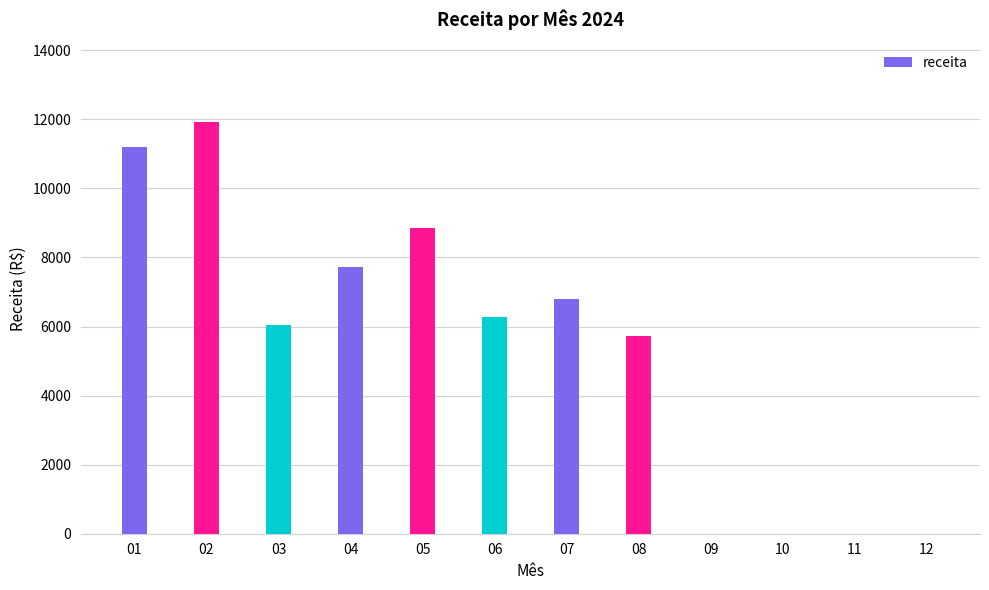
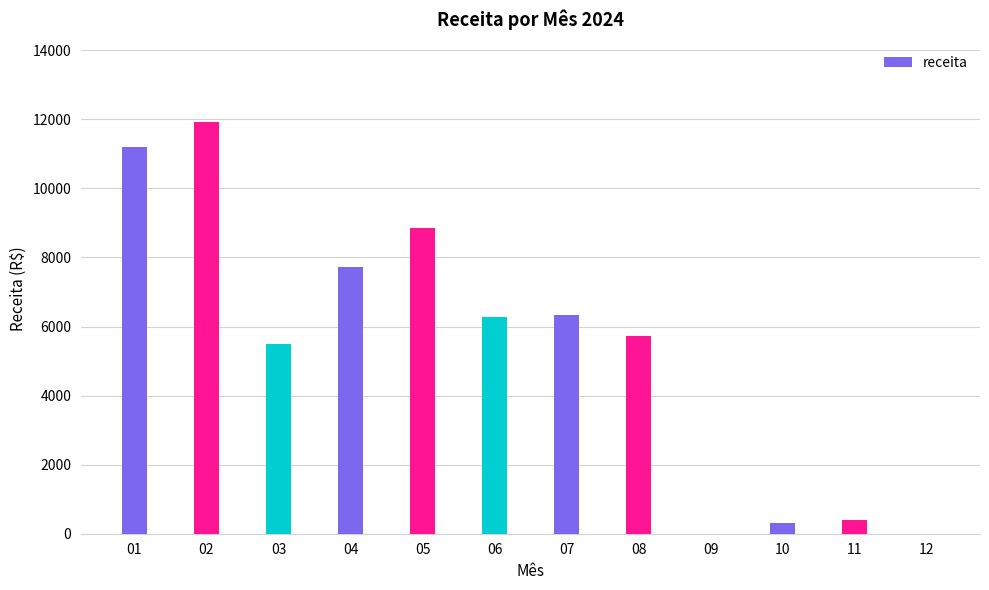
03: 6000 -> 5500
07: 6800 -> 6300
10: 0 -> 300
11: 0 -> 400
